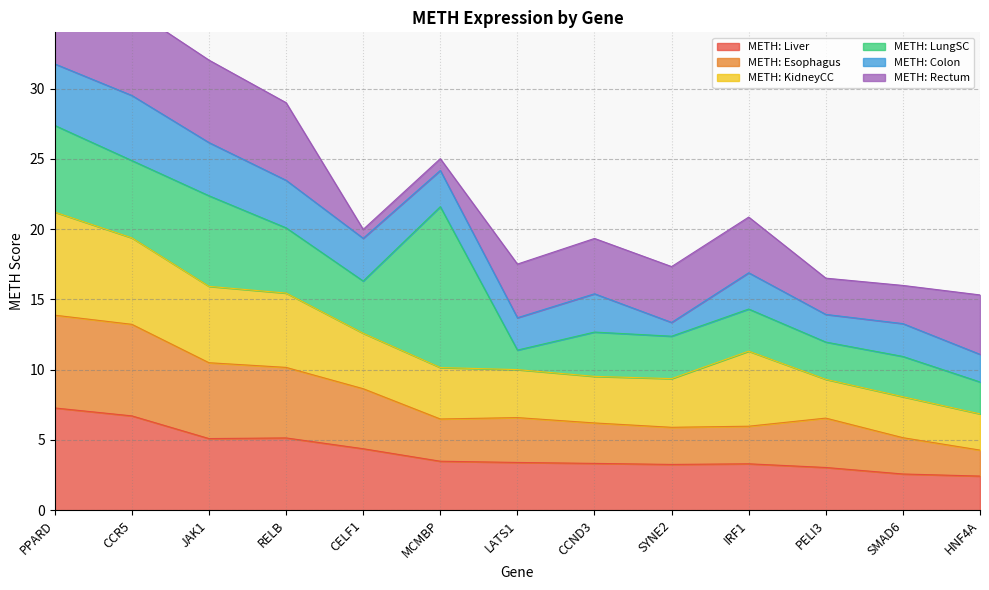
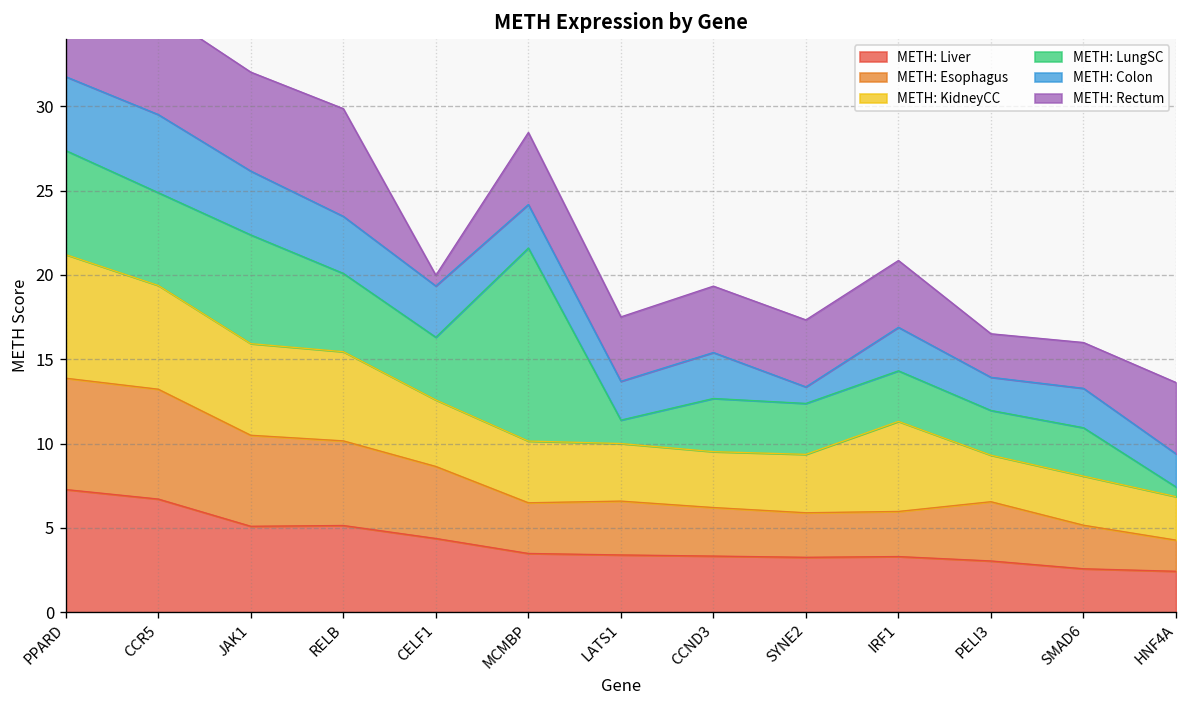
METH: Rectum, RELB: 5.5 -> 6.4
METH: Rectum, MCMBP: 0.8 -> 4.3
METH: LungSC, HNF4A: 2.3 -> 0.6
